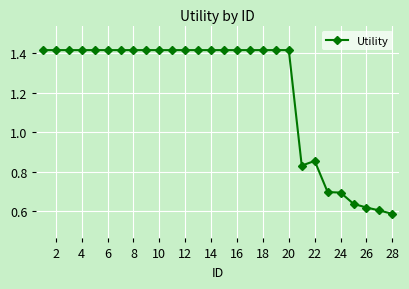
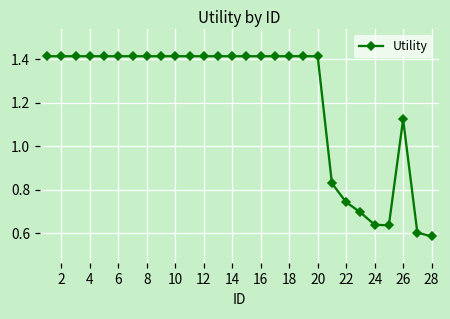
22: 0.85 -> 0.74
24: 0.69 -> 0.64
26: 0.62 -> 1.12
